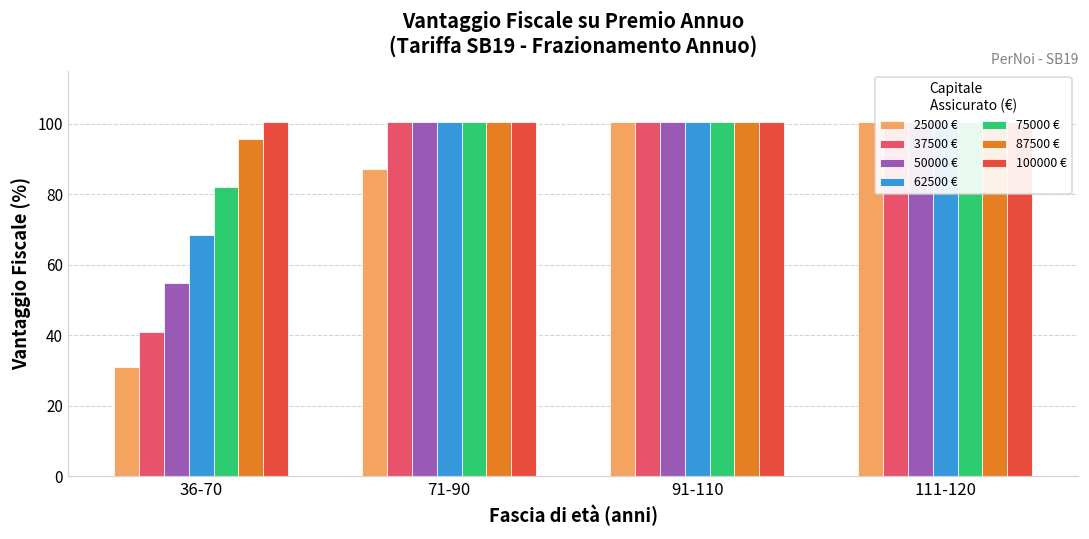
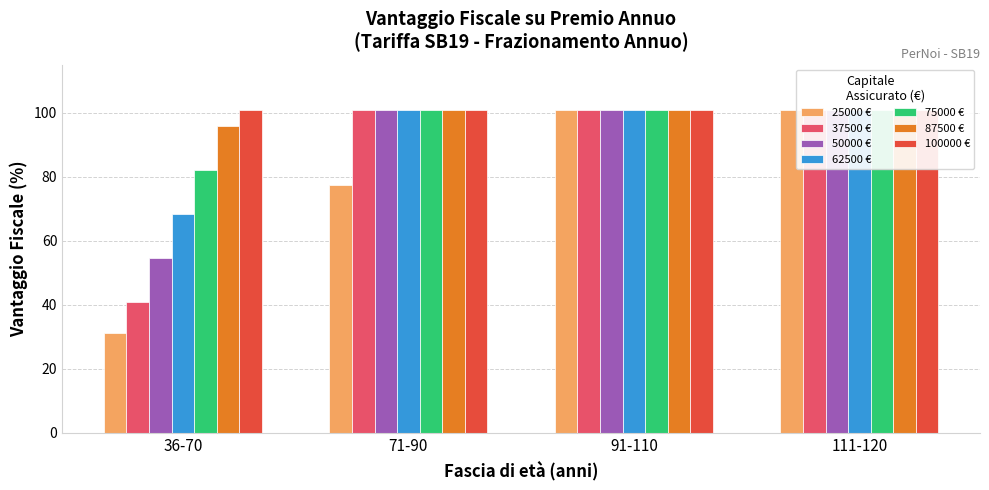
25000 €, 71-90: 87 -> 78
